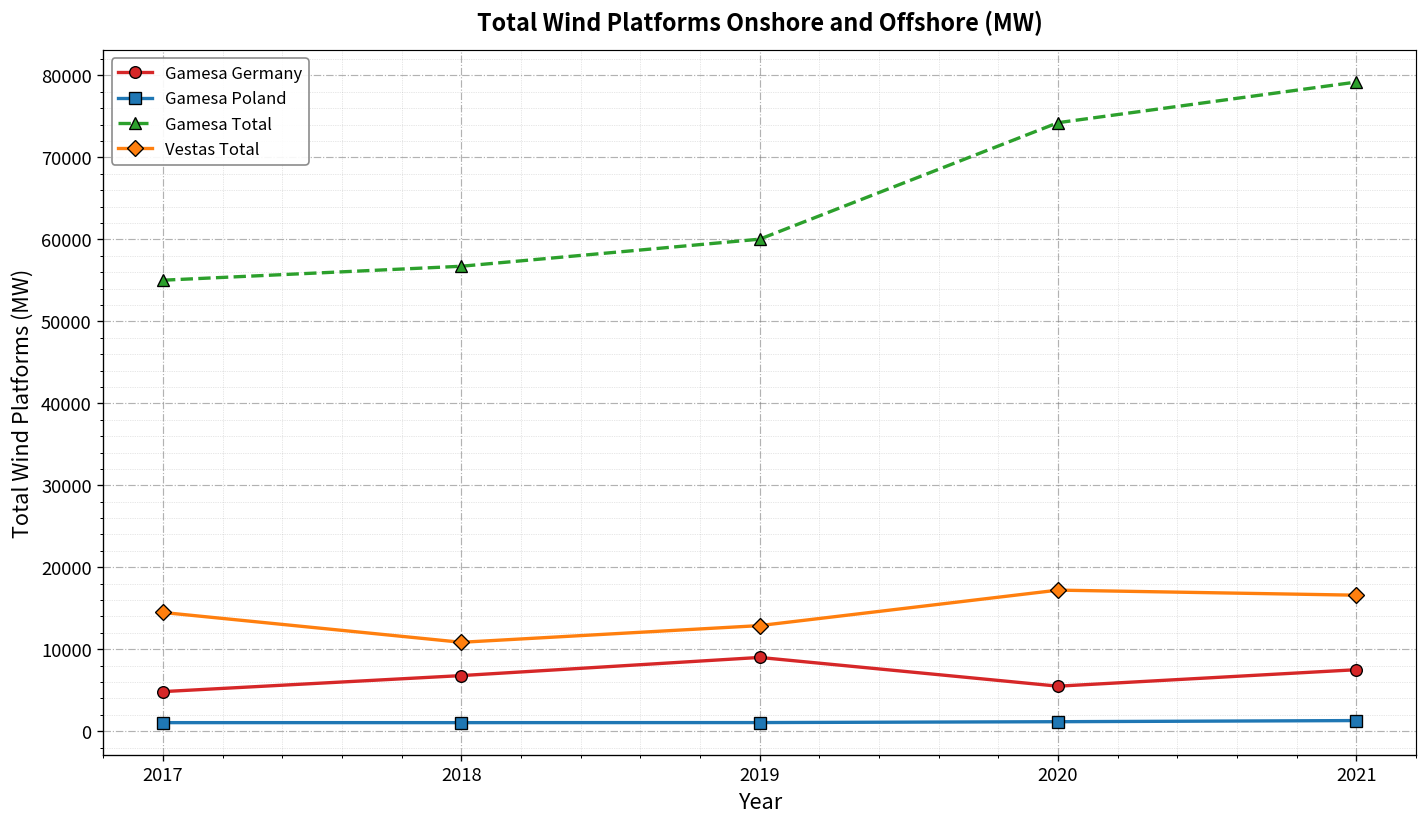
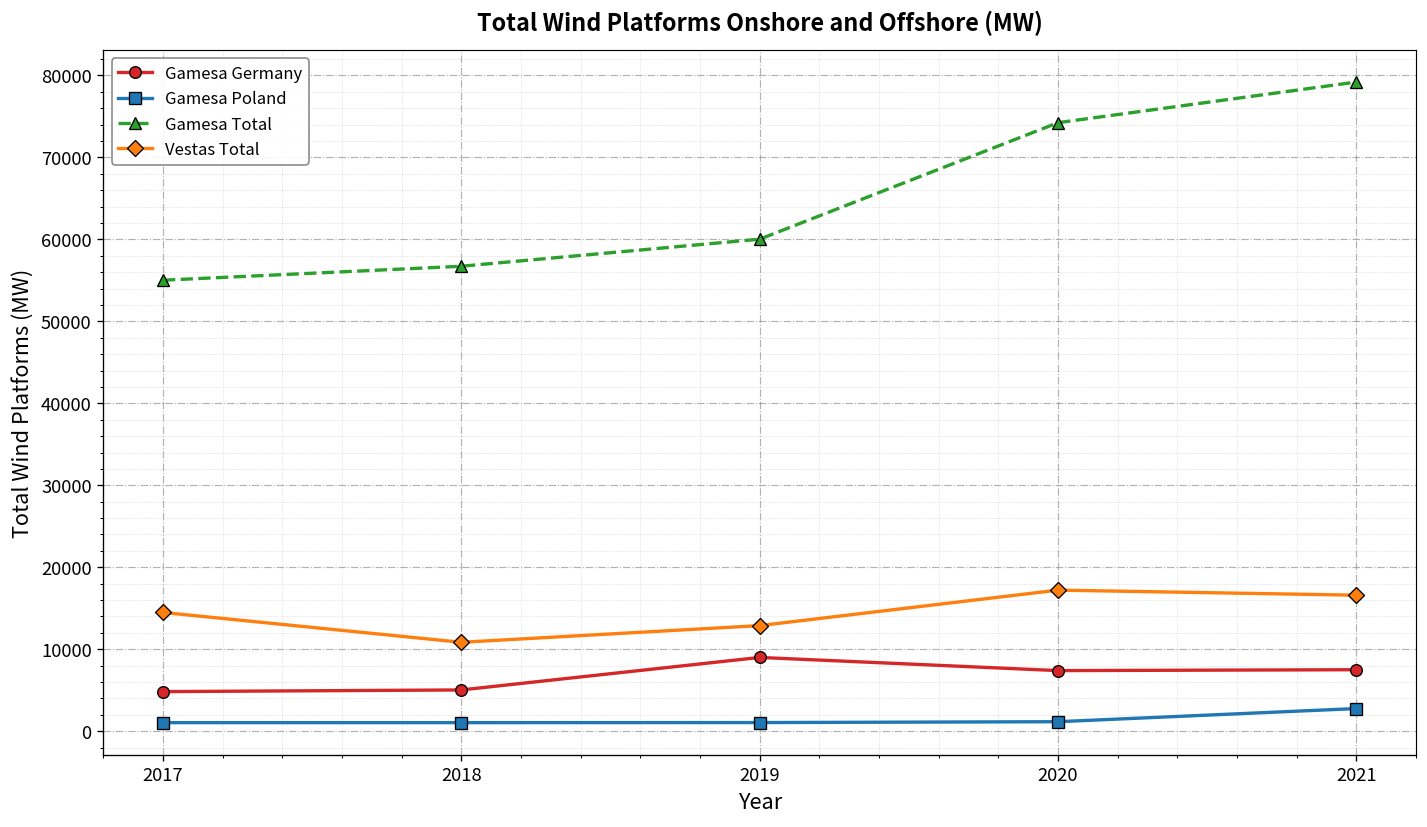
Gamesa Germany, 2018: 7000 -> 5000
Gamesa Germany, 2020: 5000 -> 7000
Gamesa Poland, 2021: 1000 -> 3000
